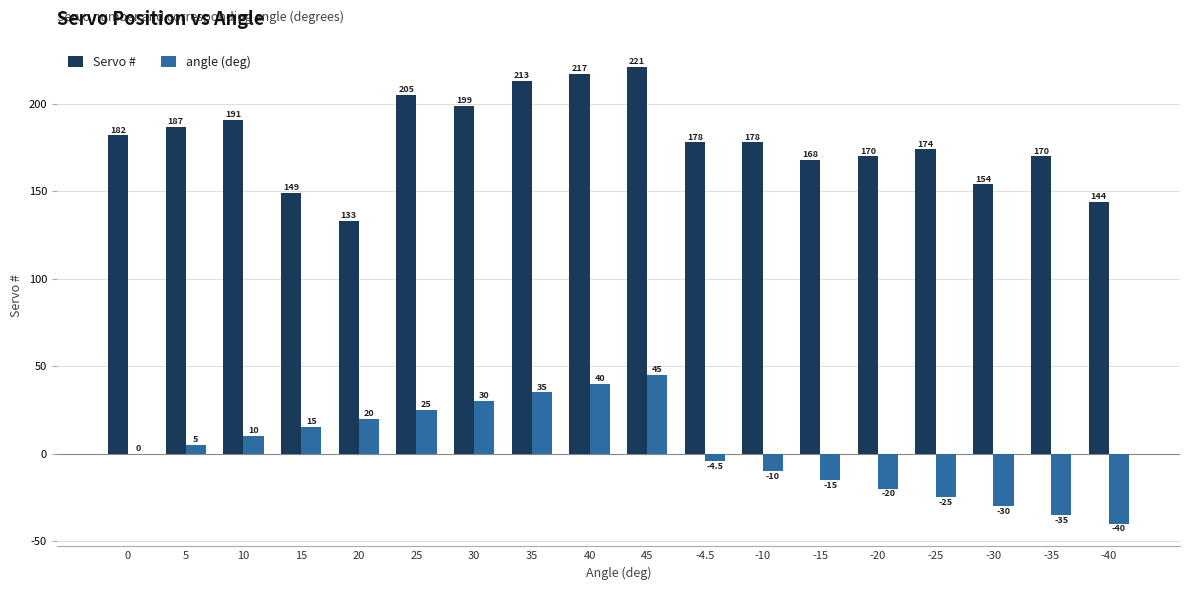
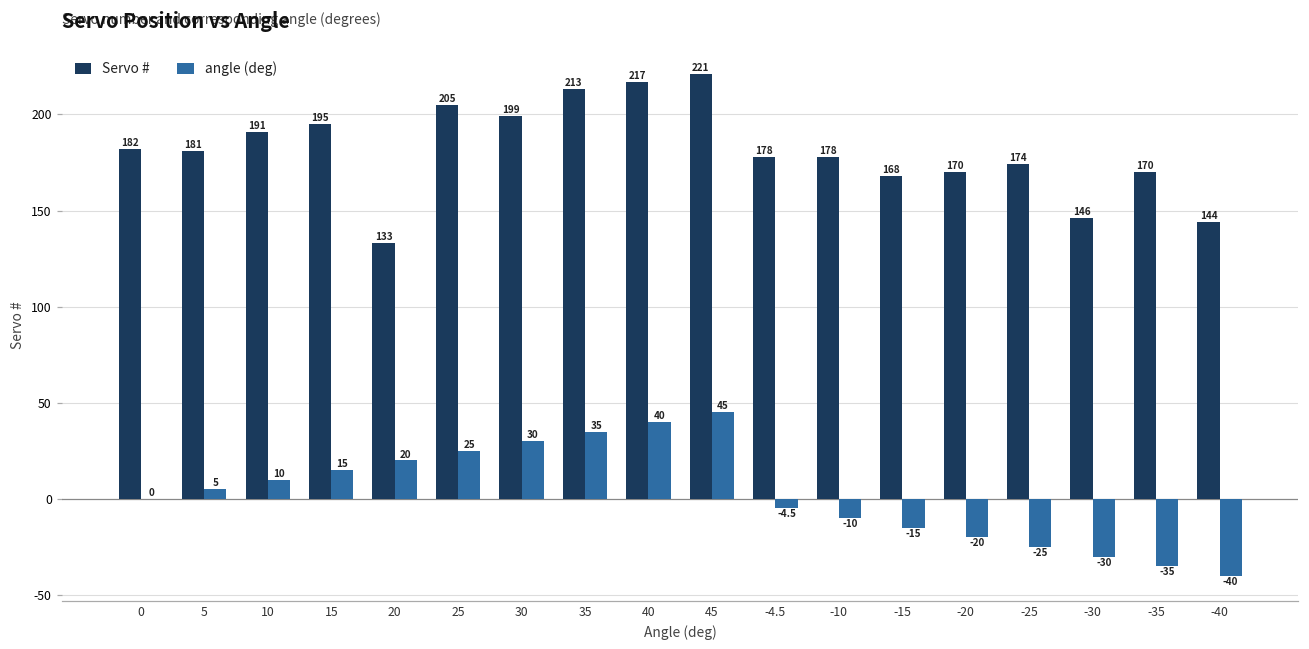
Servo #, 5: 187 -> 181
Servo #, 15: 149 -> 195
Servo #, -30: 154 -> 146
